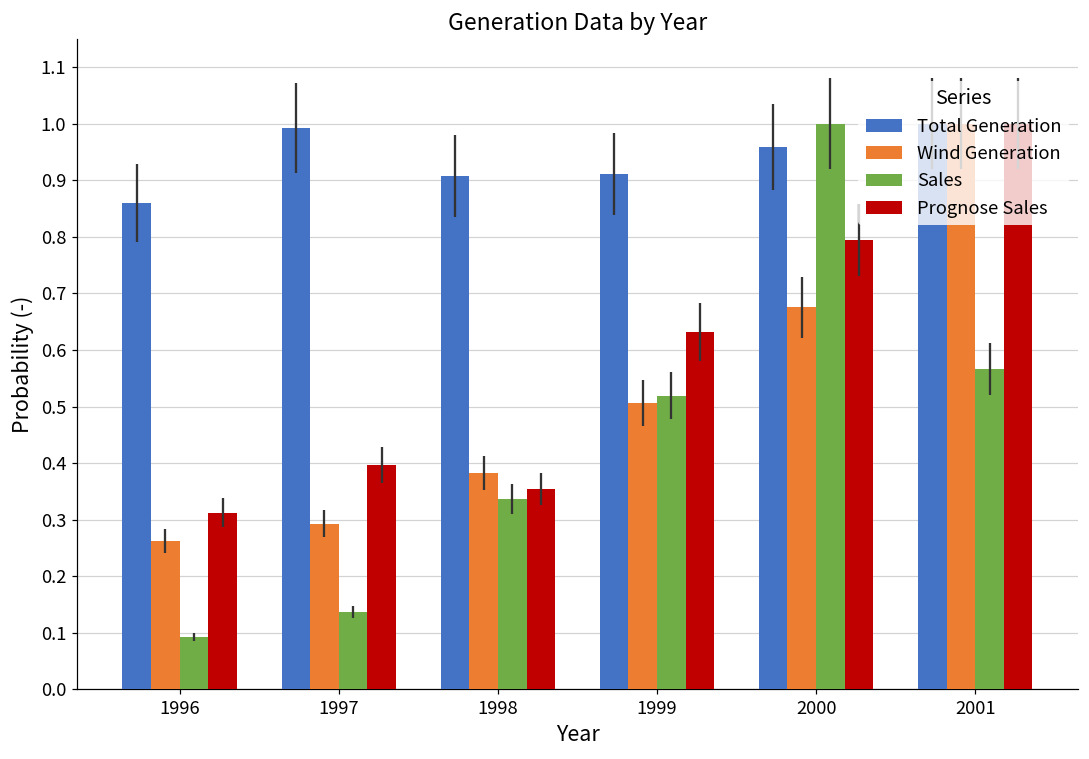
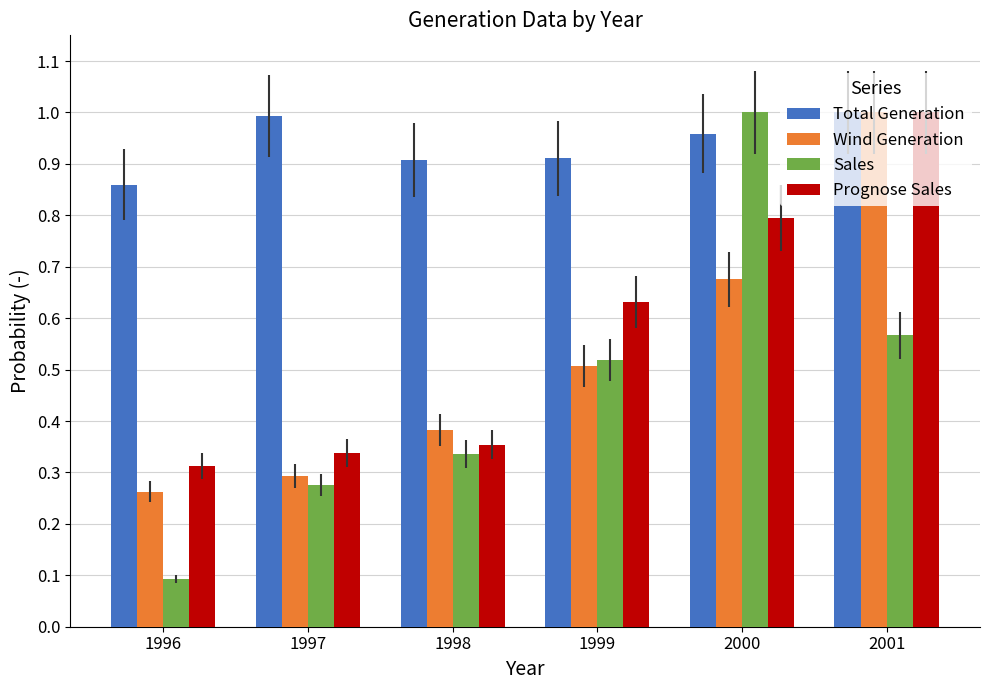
Sales, 1997: 0.14 -> 0.28
Prognose Sales, 1997: 0.40 -> 0.34
